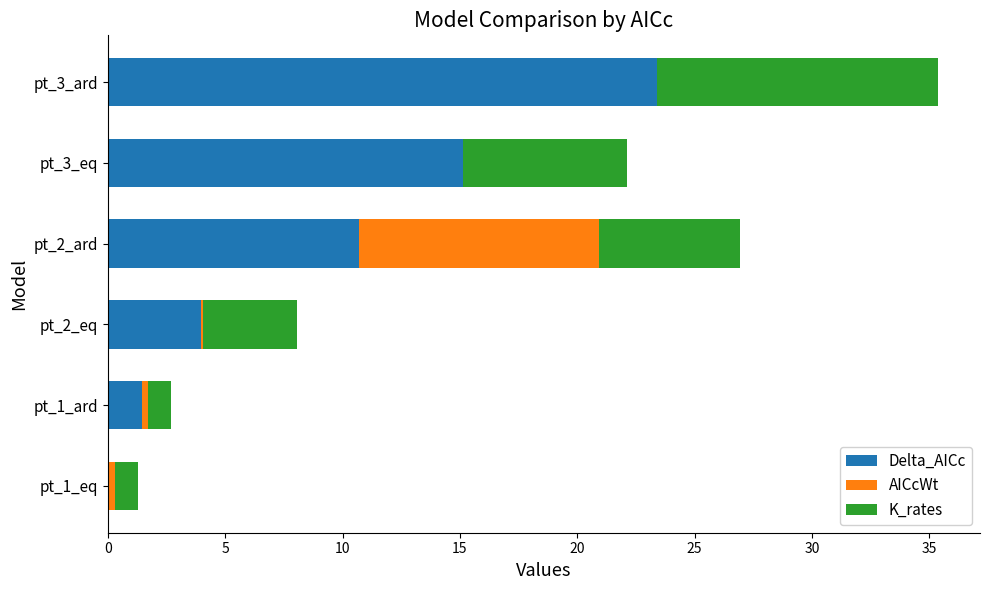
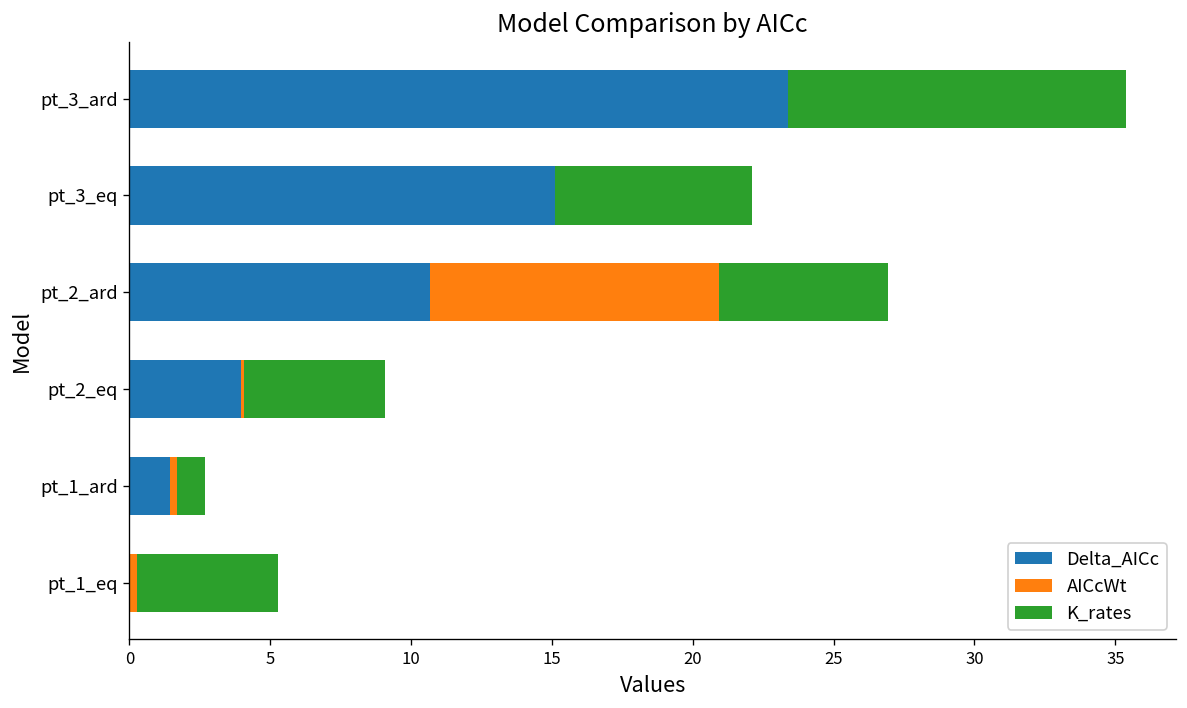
K_rates, pt_2_eq: 4 -> 5
K_rates, pt_1_eq: 1 -> 5
